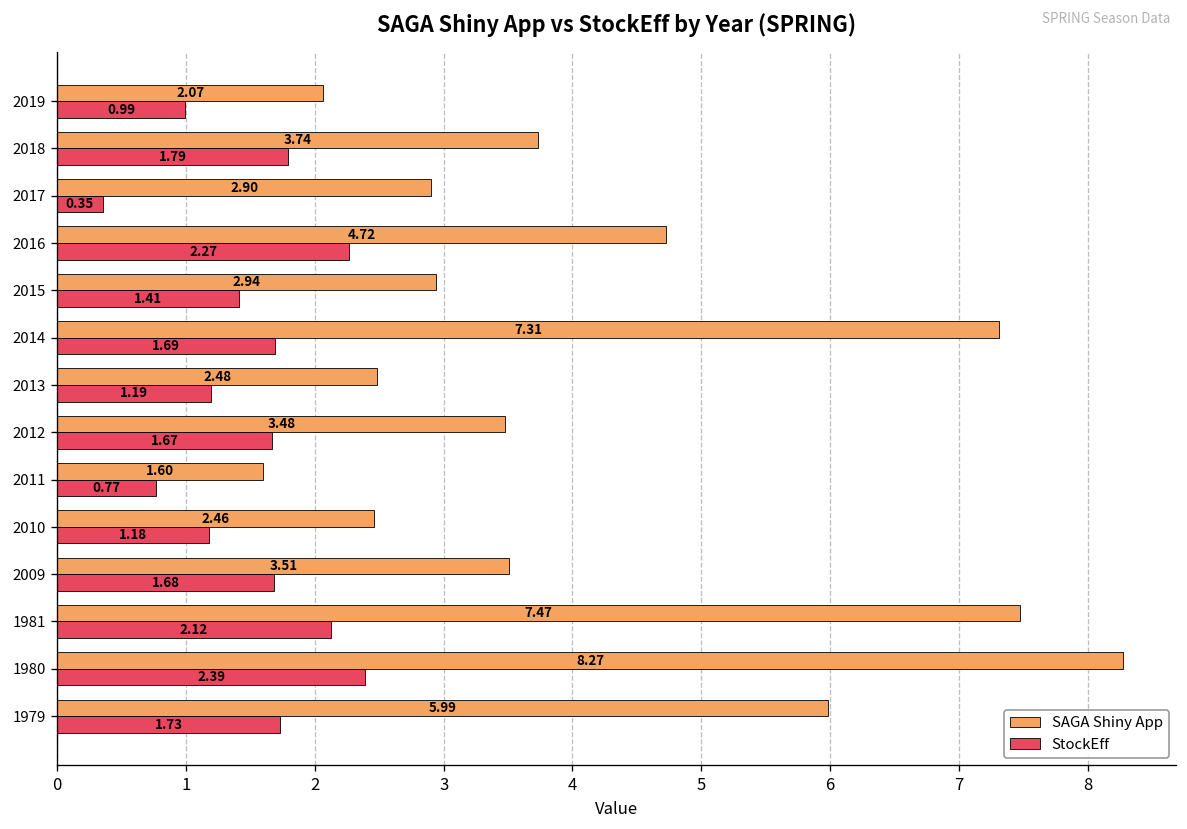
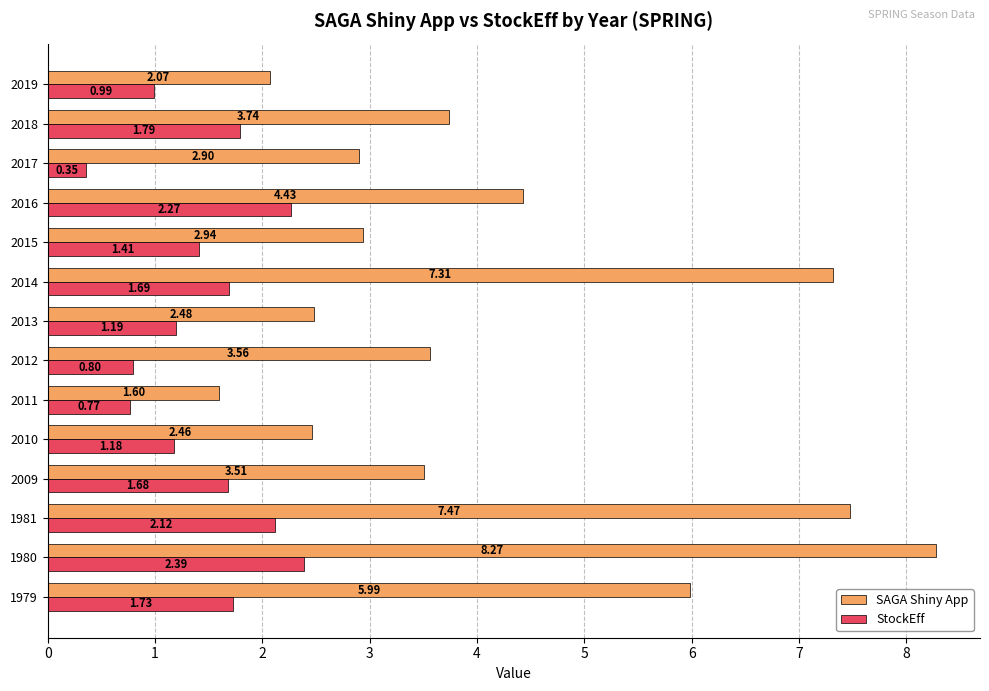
SAGA Shiny App, 2016: 4.72 -> 4.43
SAGA Shiny App, 2012: 3.48 -> 3.56
StockEff, 2012: 1.67 -> 0.80
